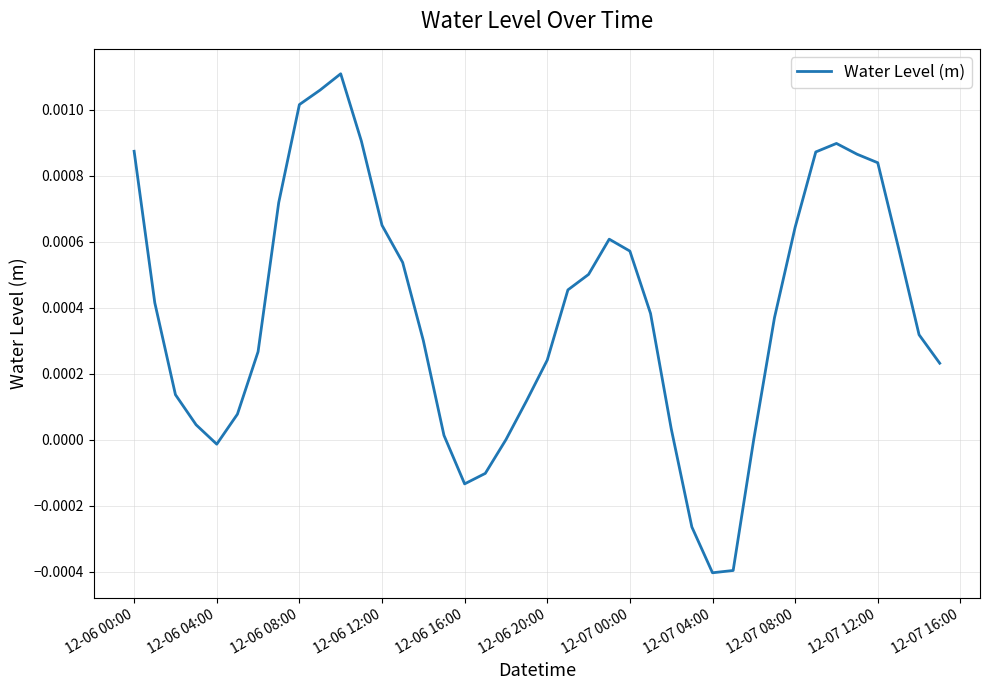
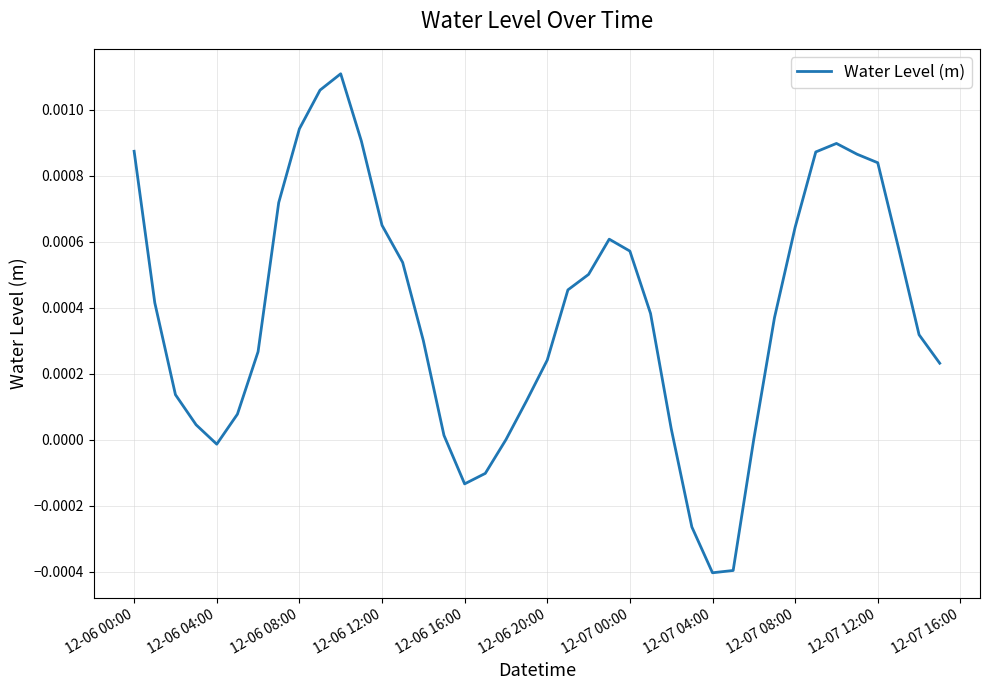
12-06 08:00: 0.00102 -> 0.00094
